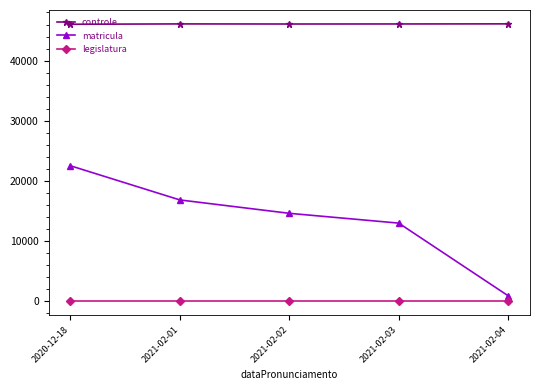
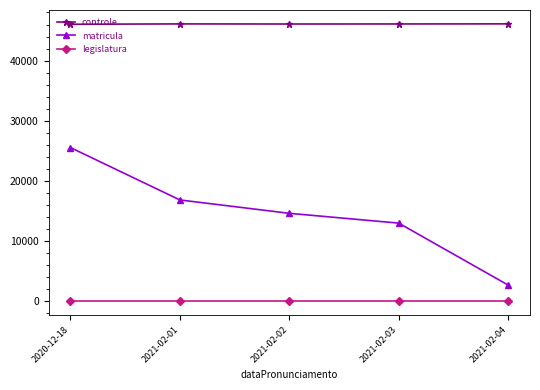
matricula, 2020-12-18: 23000 -> 26000
matricula, 2021-02-04: 1000 -> 3000
